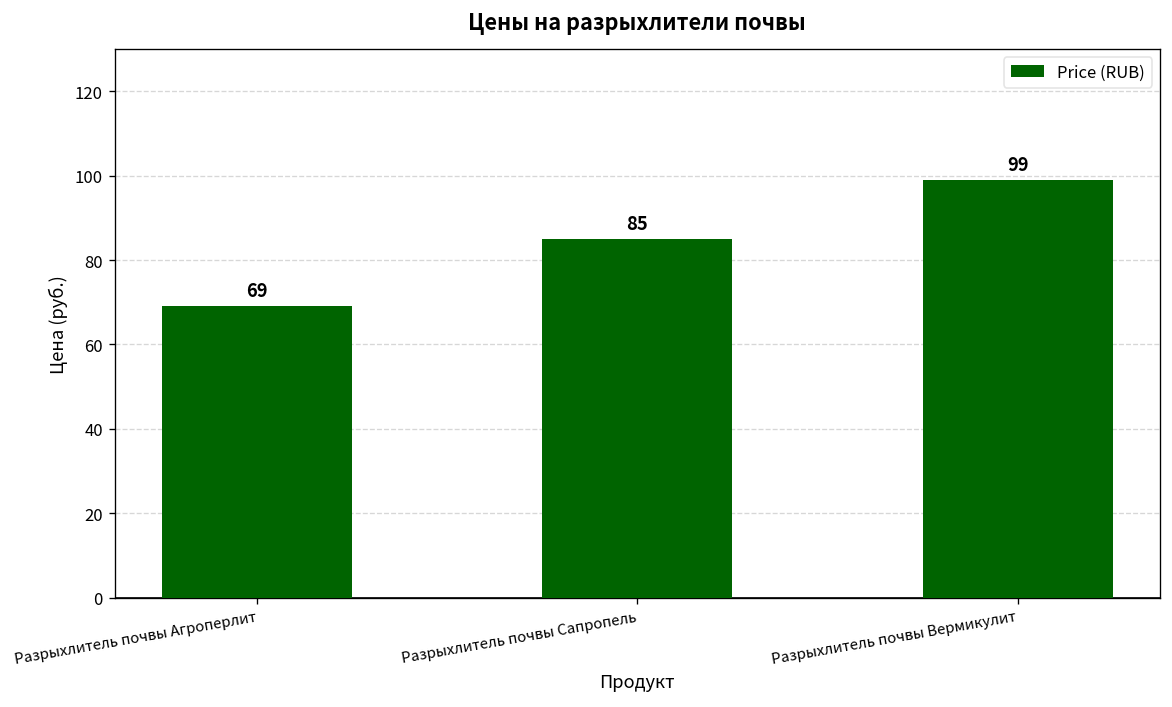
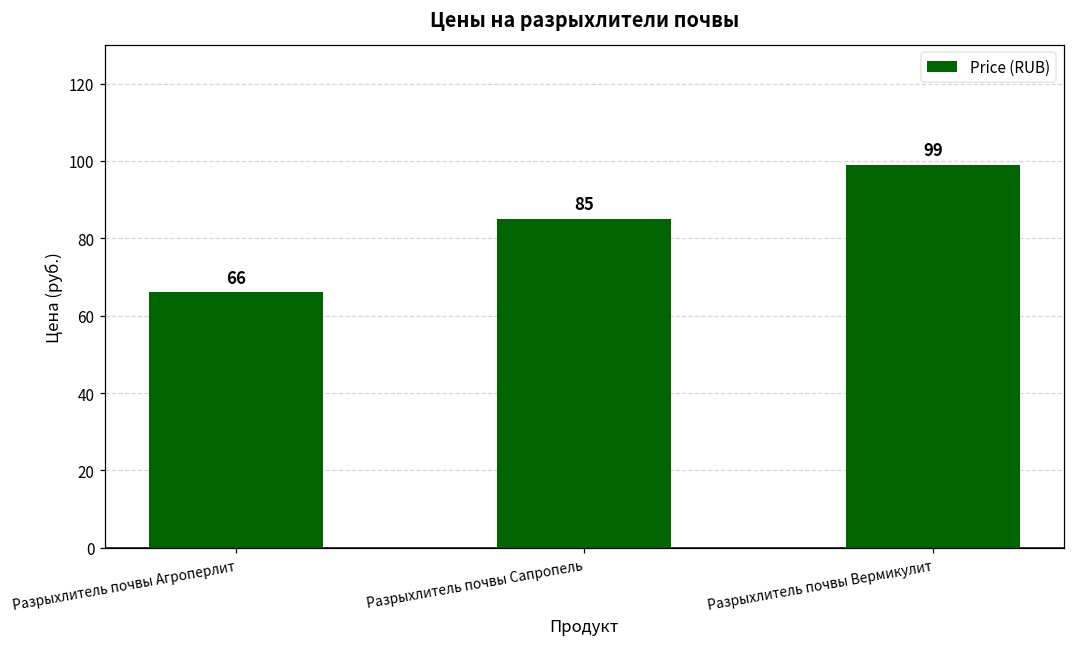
Разрыхлитель почвы Агроперлит: 69 -> 66
